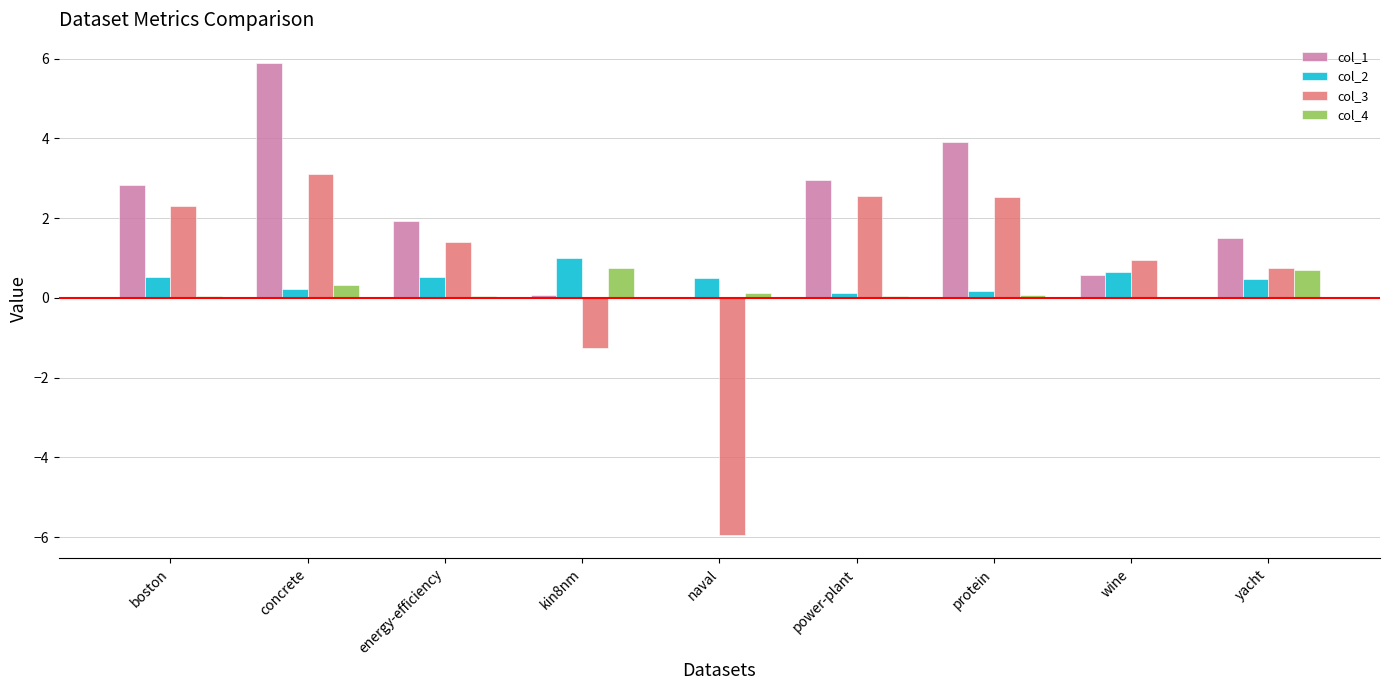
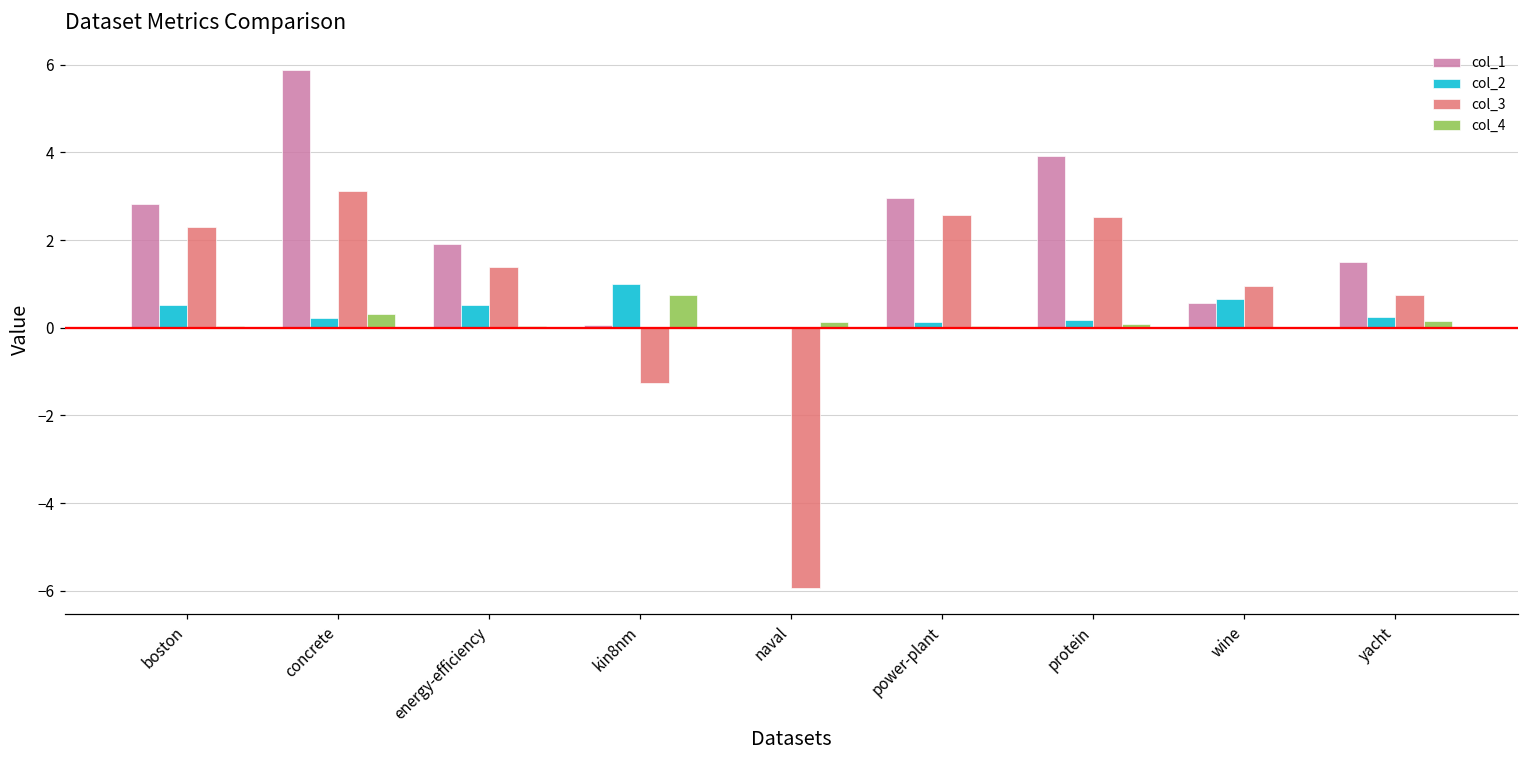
col_2, naval: 0.5 -> 0.0
col_2, yacht: 0.5 -> 0.2
col_4, yacht: 0.7 -> 0.2
